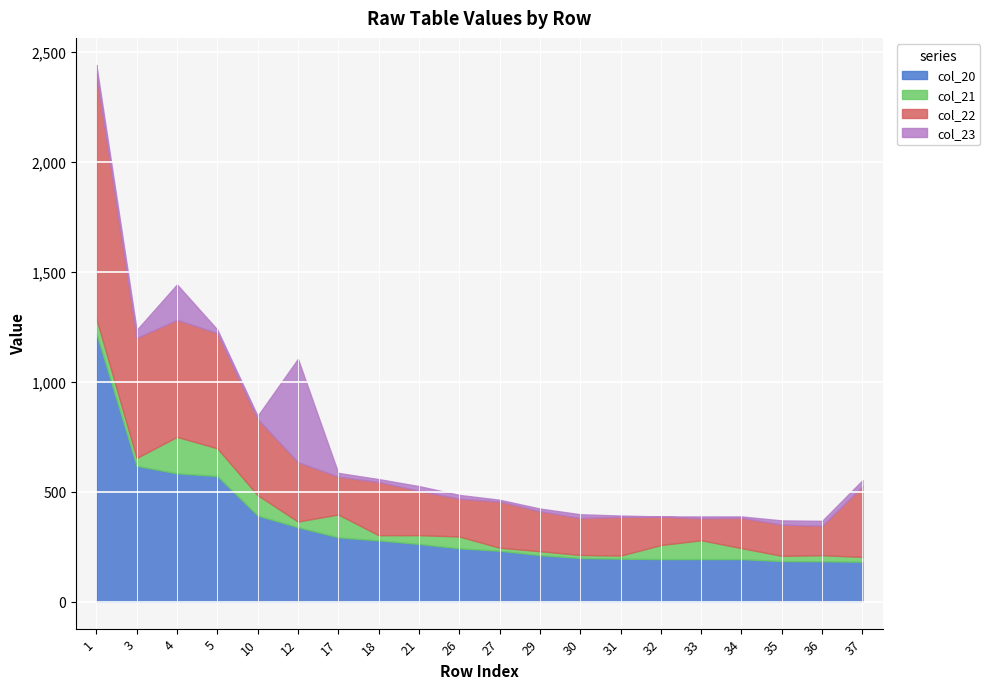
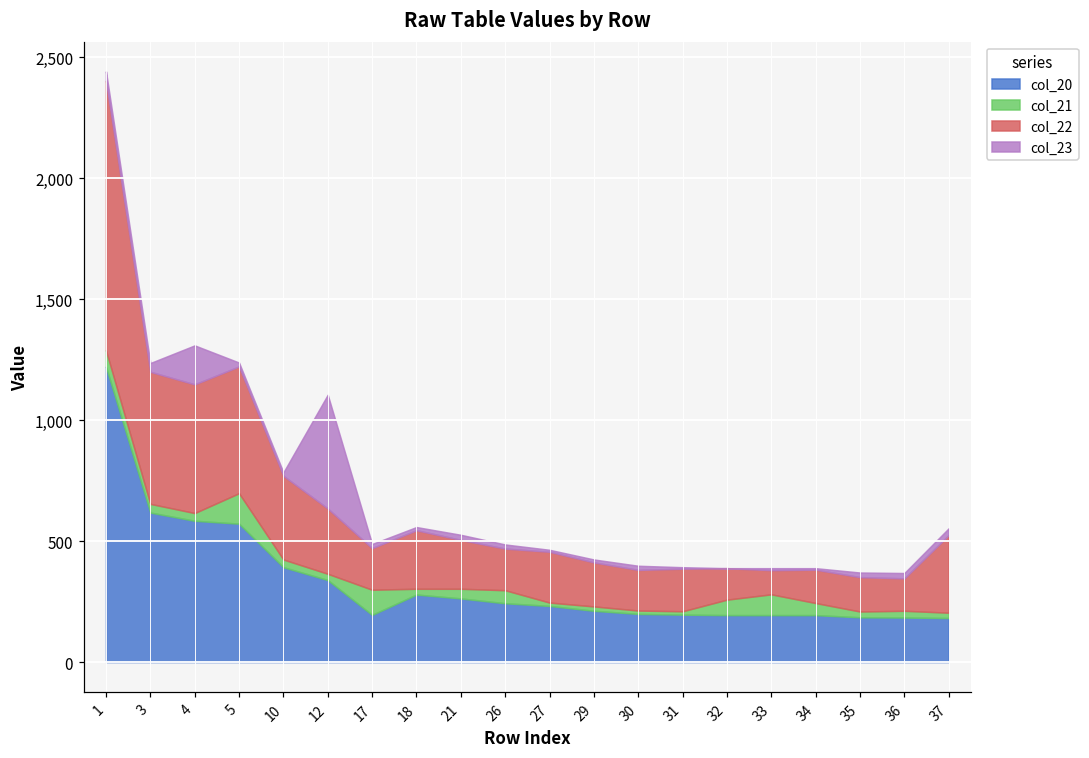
col_21, 4: 170 -> 30
col_21, 10: 90 -> 30
col_20, 17: 290 -> 200
